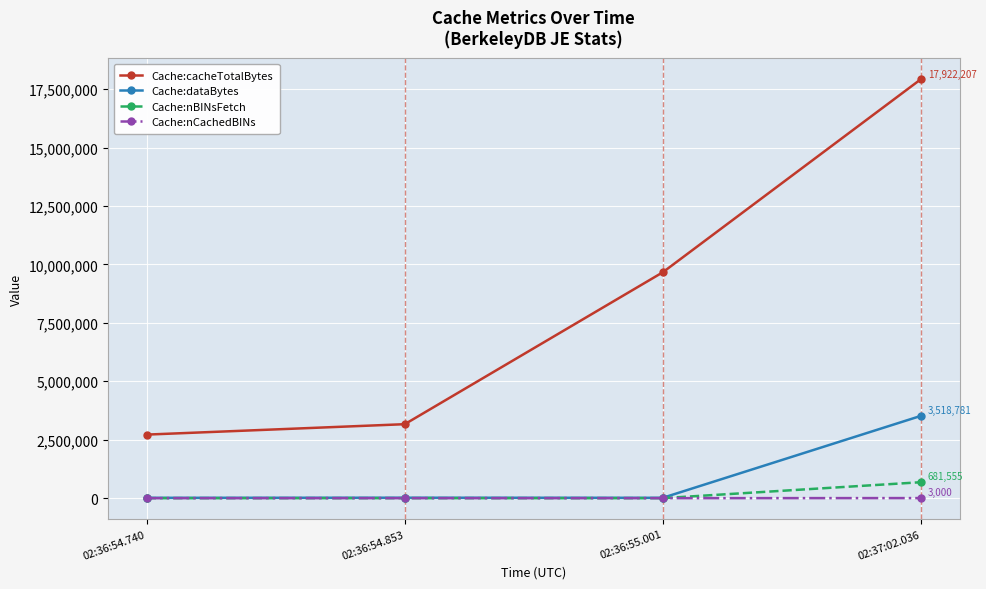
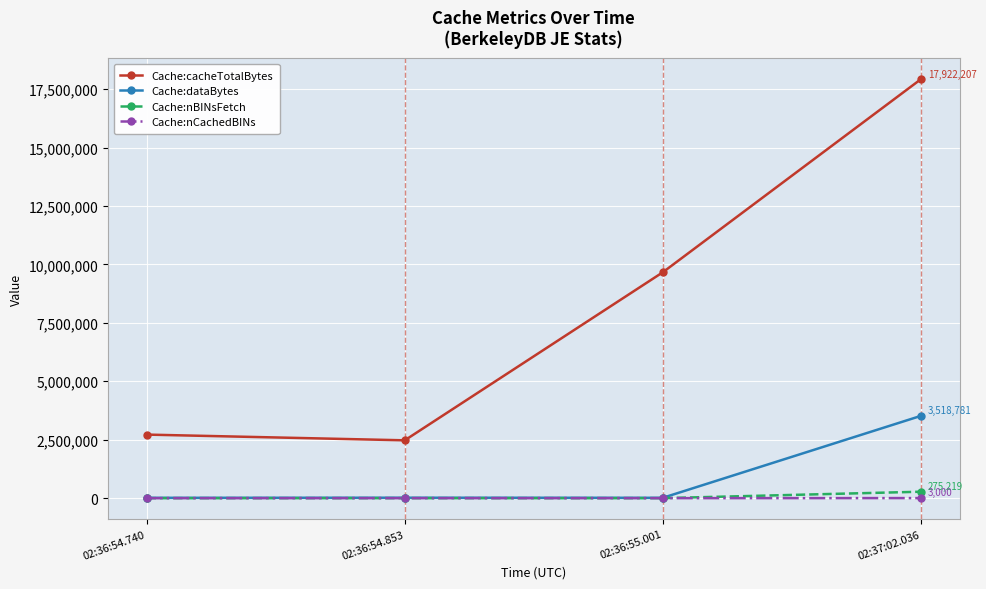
Cache:cacheTotalBytes, 02:36:54.853: 3,200,000 -> 2,500,000
Cache:nBINsFetch, 02:37:02.036: 681,555 -> 275,219
